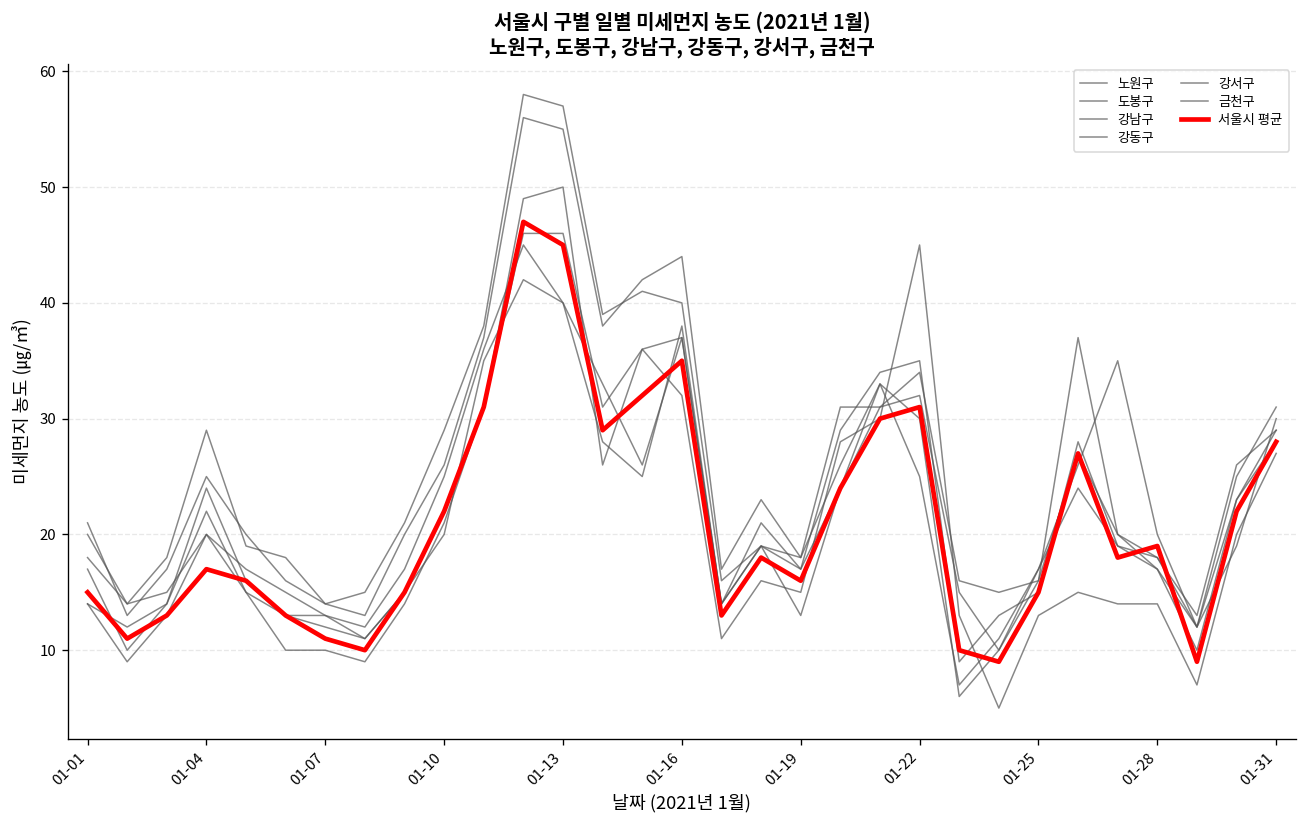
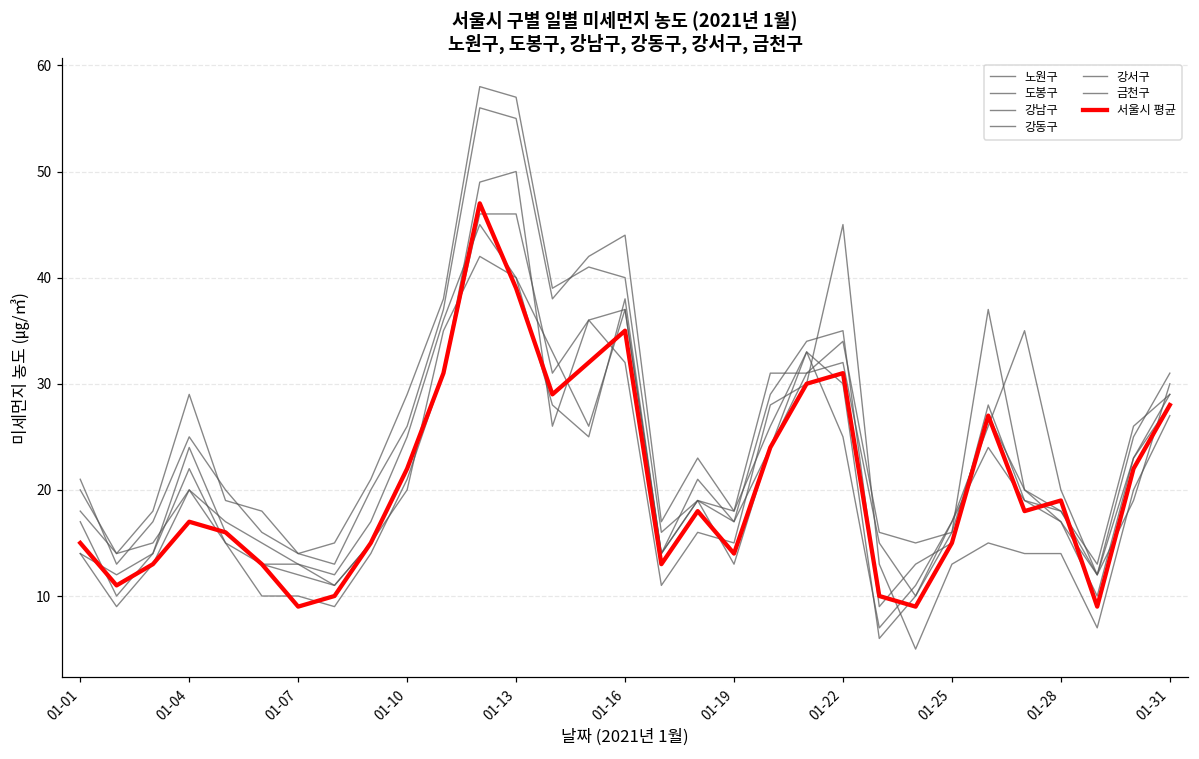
서울시 평균, 01-07: 11 -> 9
서울시 평균, 01-13: 45 -> 39
서울시 평균, 01-19: 16 -> 14
